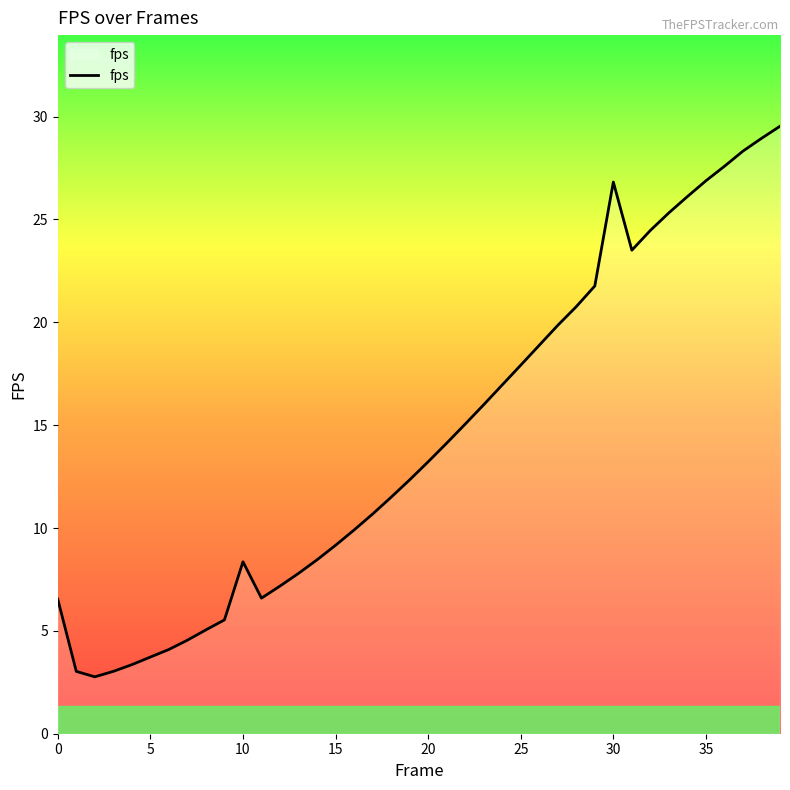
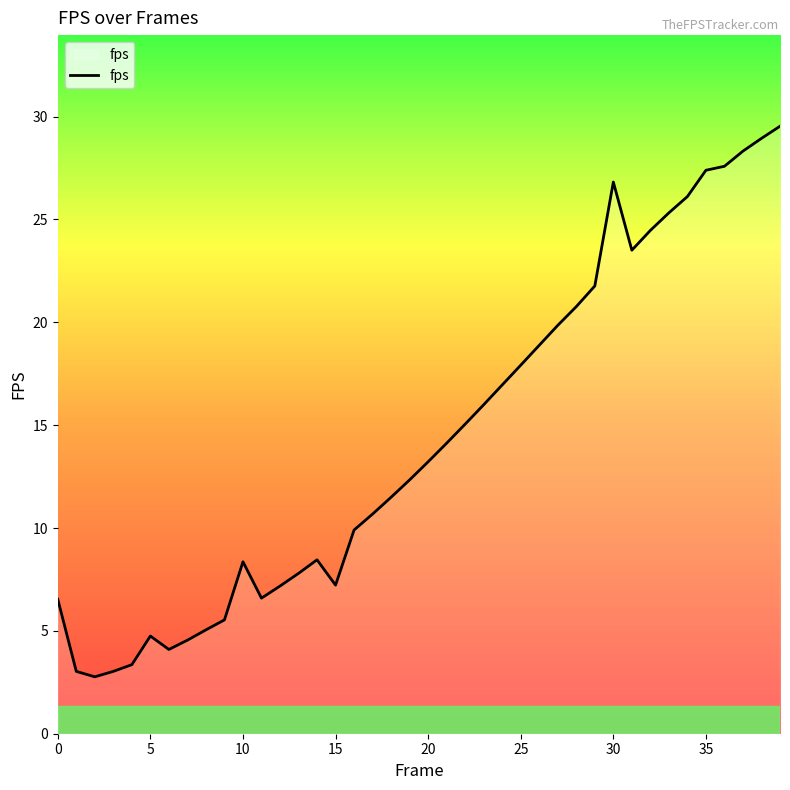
5: 3.7 -> 4.7
15: 9.2 -> 7.2
35: 26.9 -> 27.4
